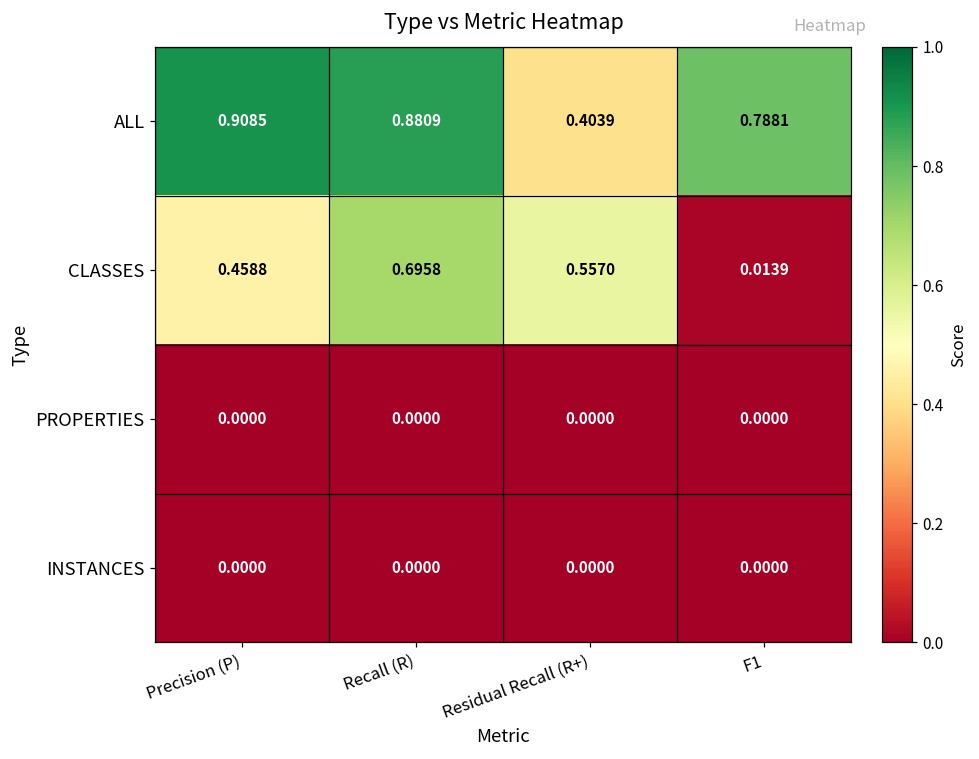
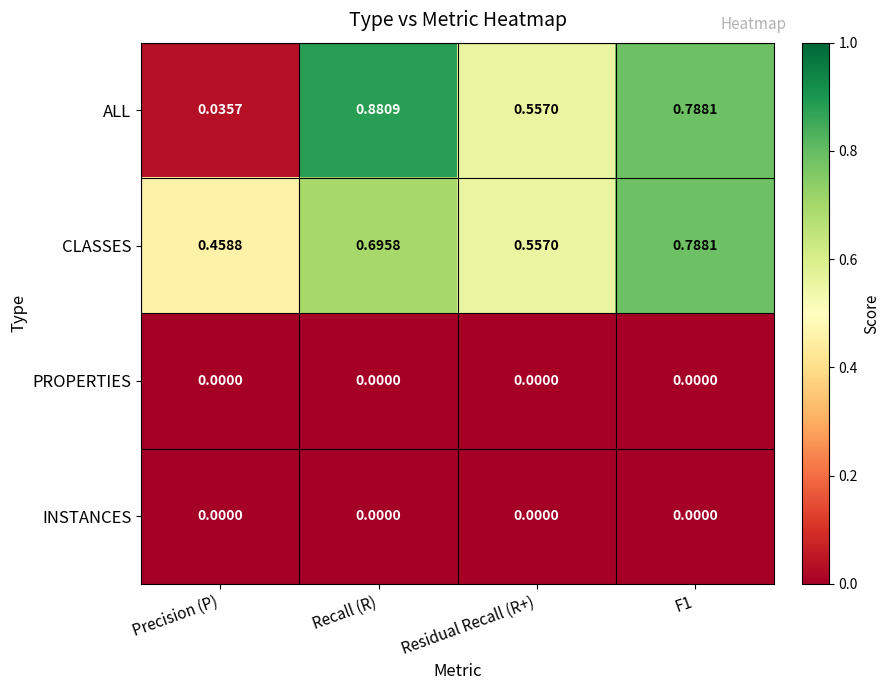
ALL, Precision (P): 0.9085 -> 0.0357
ALL, Residual Recall (R+): 0.4039 -> 0.5570
CLASSES, F1: 0.0139 -> 0.7881
